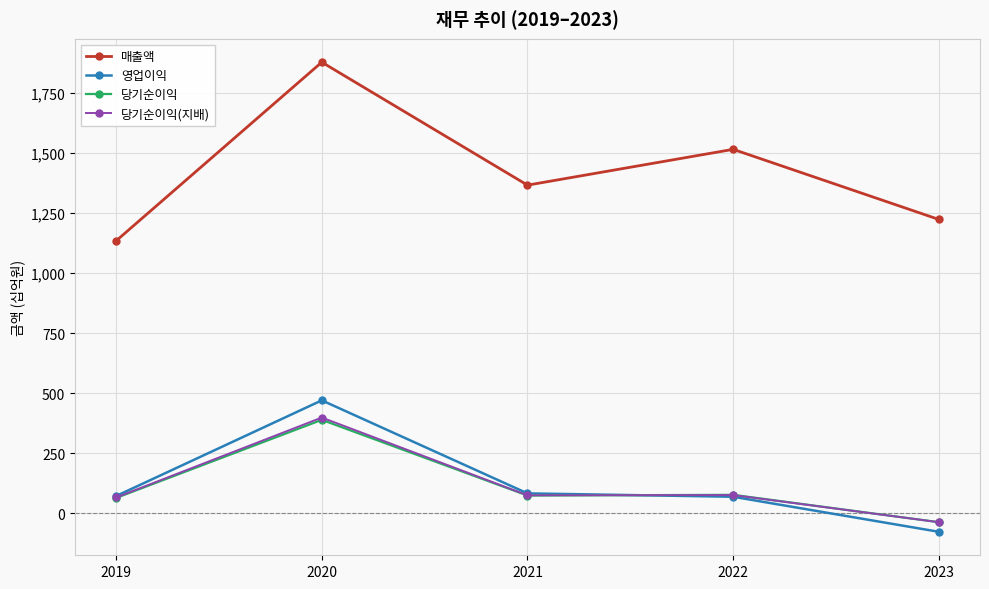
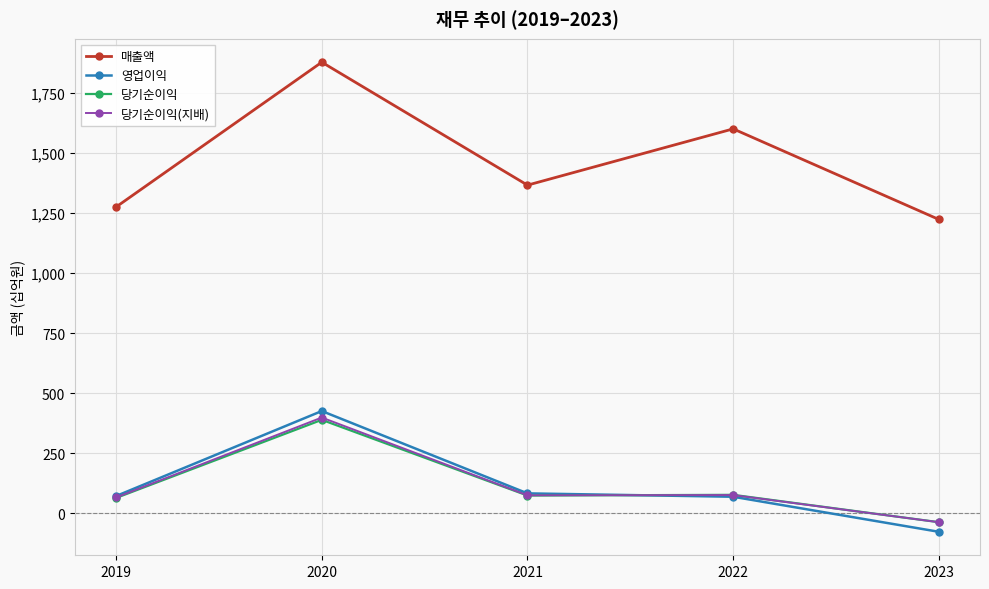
매출액, 2019: 1,130 -> 1,280
영업이익, 2020: 470 -> 430
매출액, 2022: 1,520 -> 1,600
